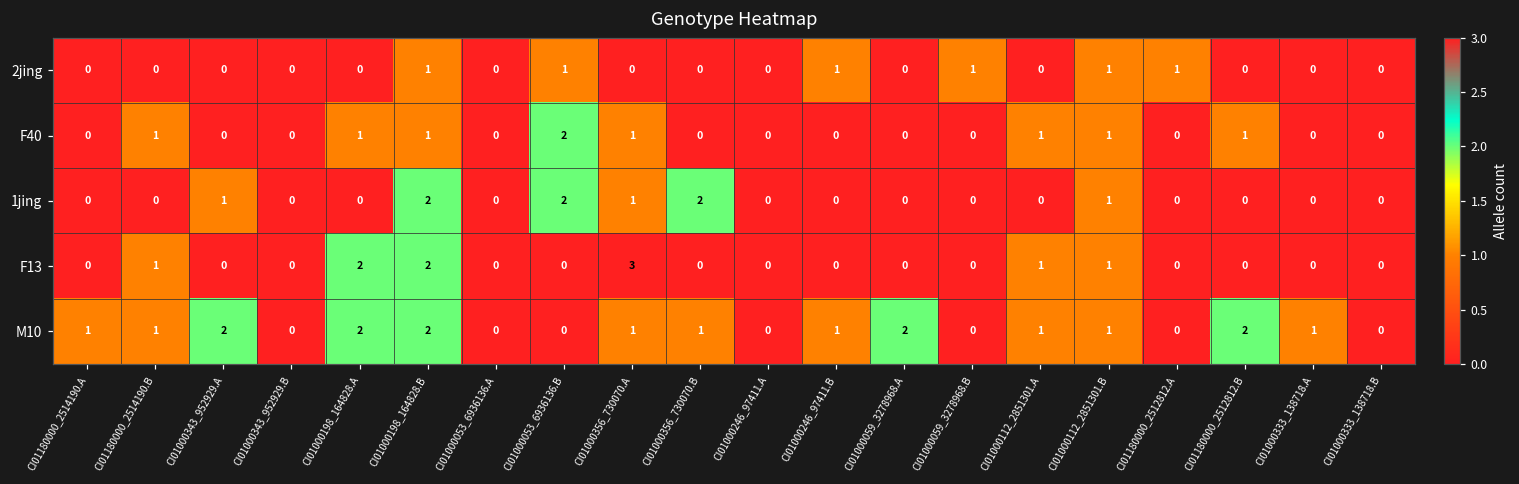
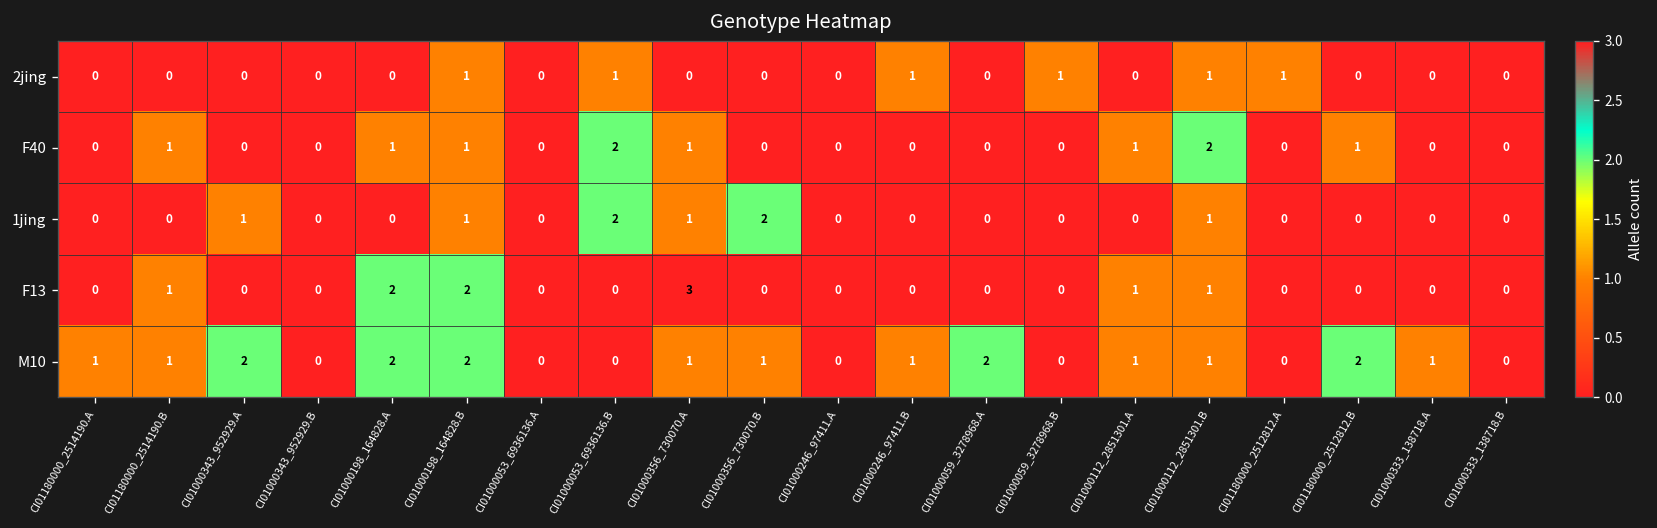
F40, CI01000112_2851301.B: 1 -> 2
1jing, CI01000198_164828.B: 2 -> 1
